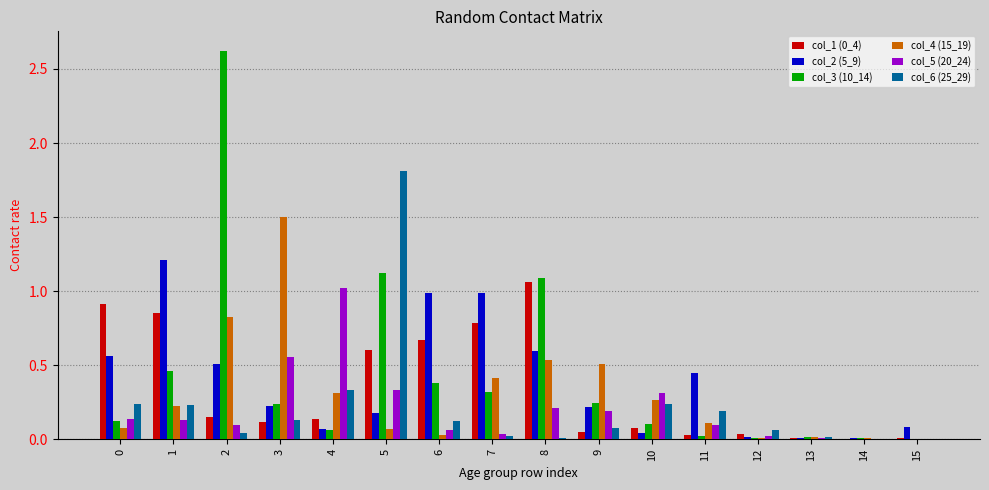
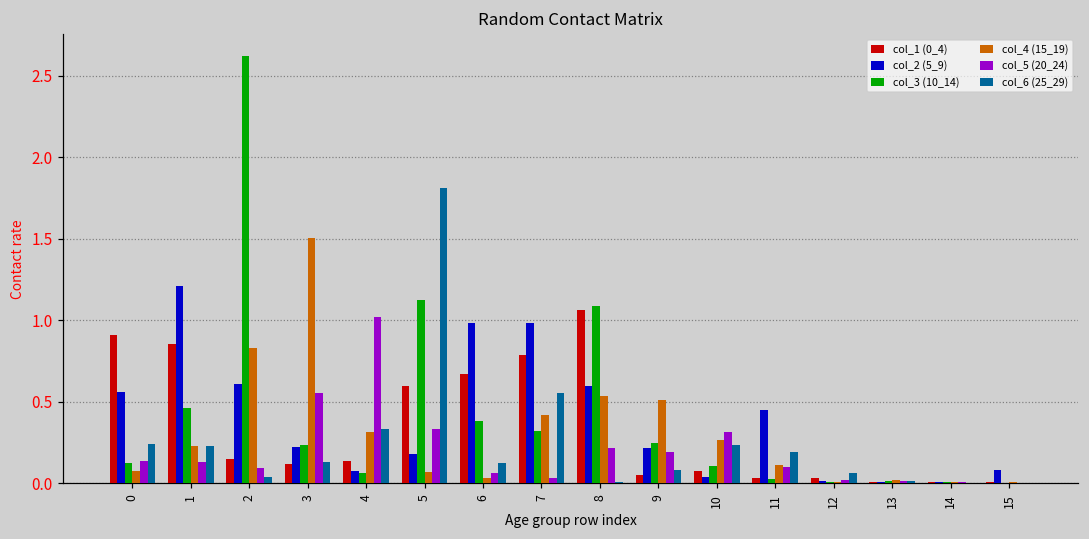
col_2 (5_9), 2: 0.51 -> 0.61
col_6 (25_29), 7: 0.03 -> 0.55
